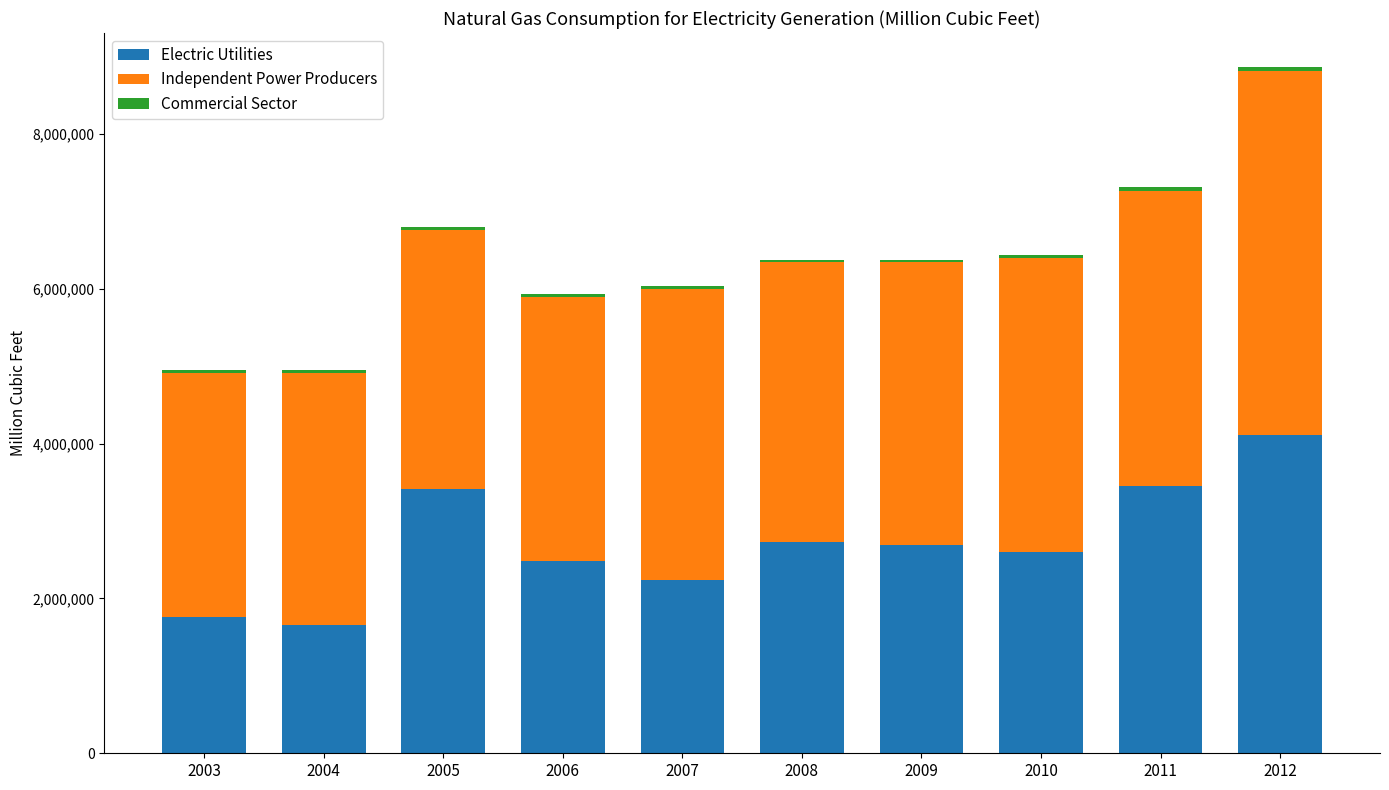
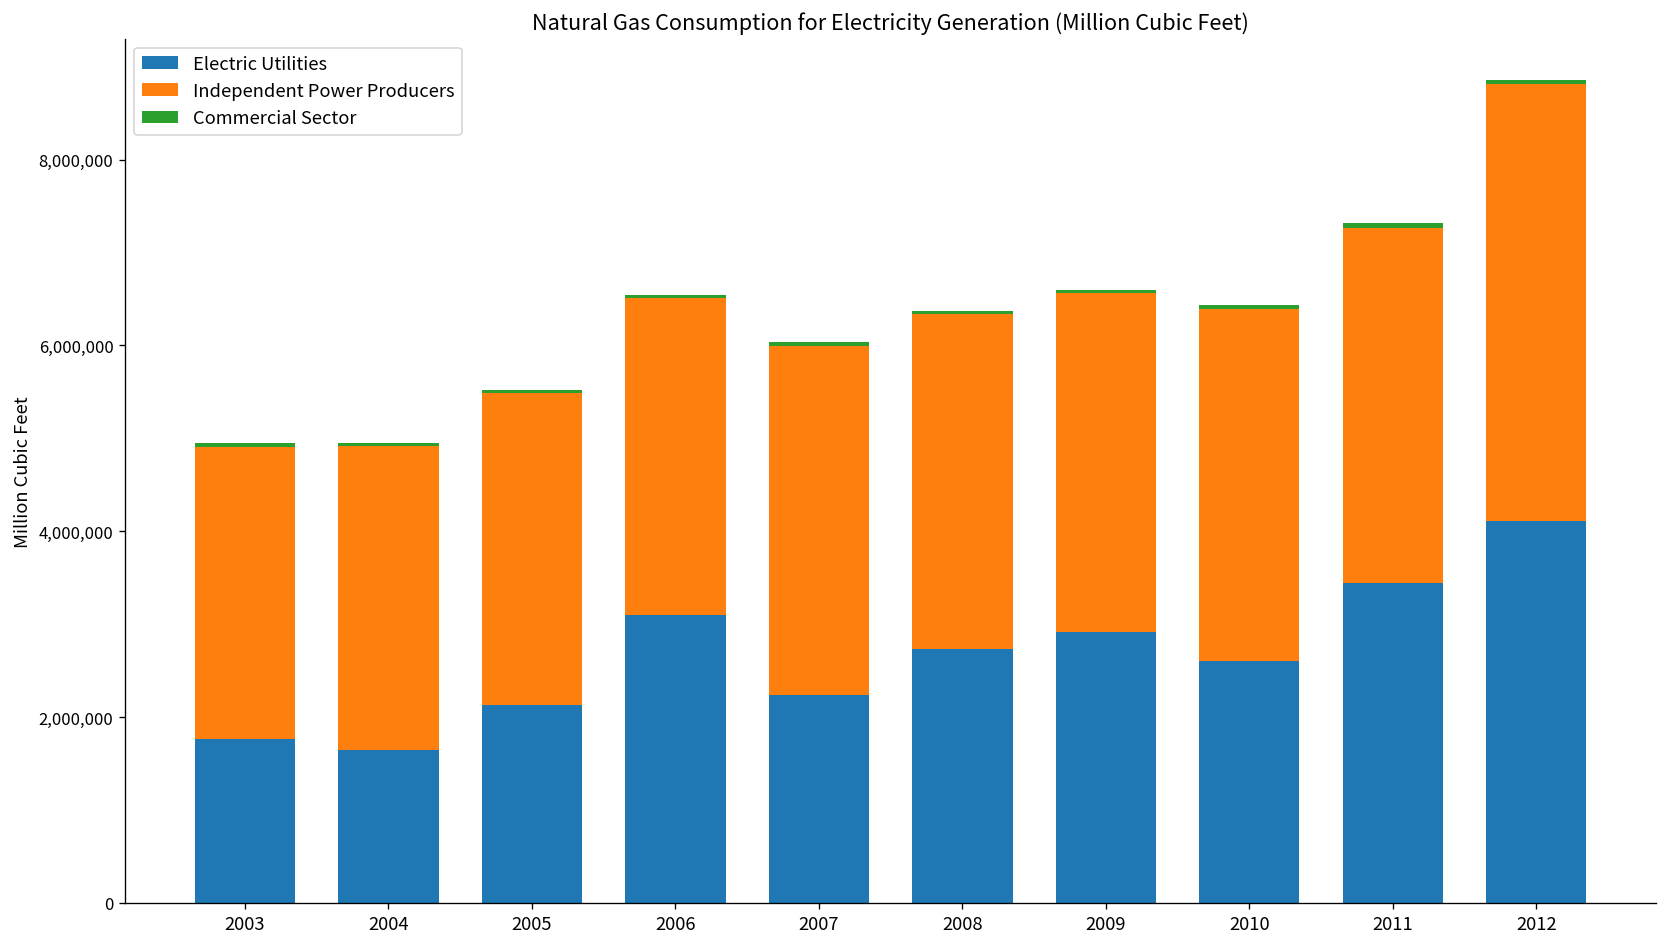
Electric Utilities, 2005: 3,400,000 -> 2,100,000
Electric Utilities, 2006: 2,500,000 -> 3,100,000
Electric Utilities, 2009: 2,700,000 -> 2,900,000
